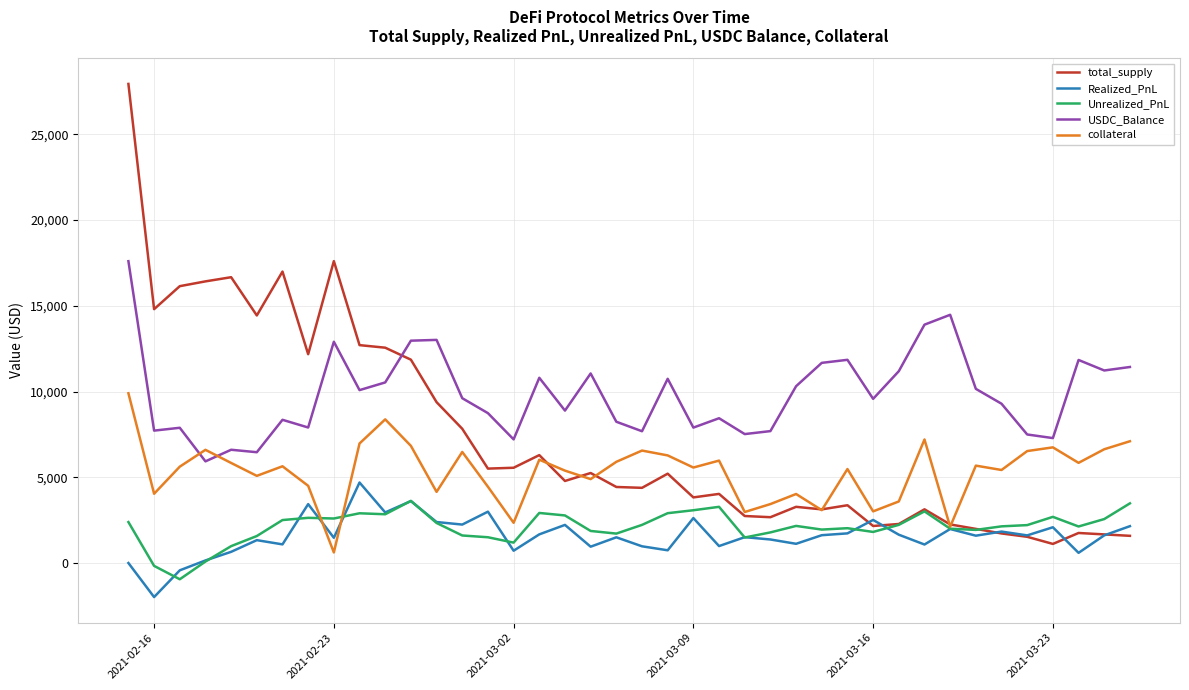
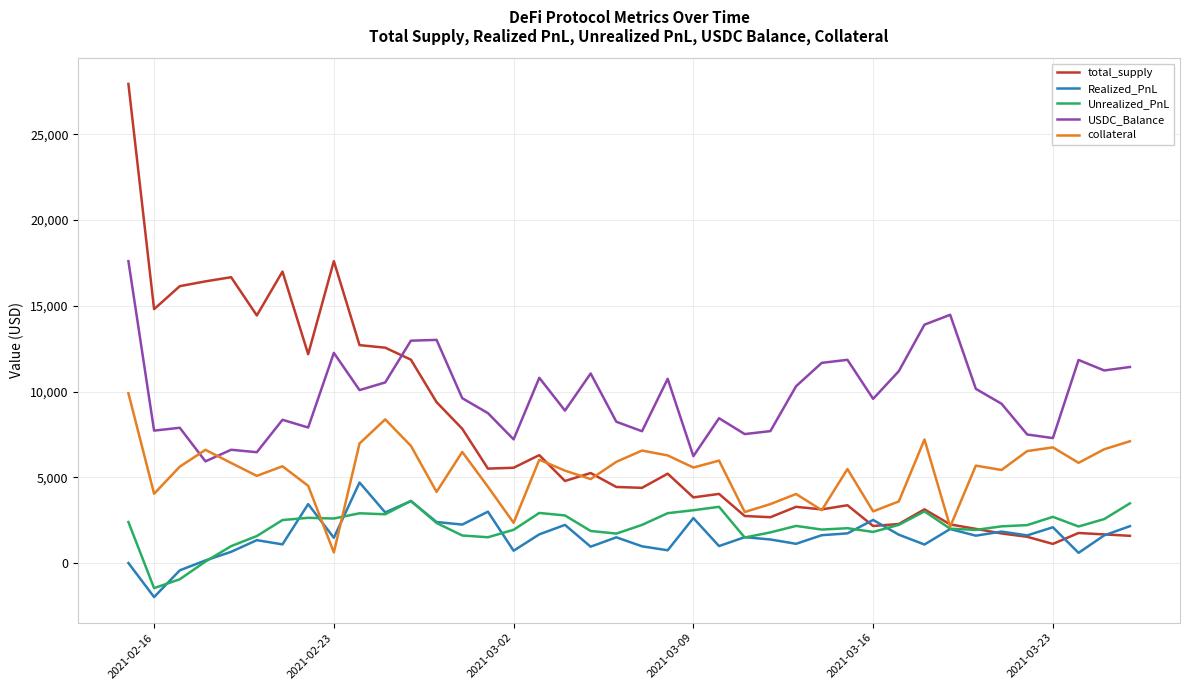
Unrealized_PnL, 2021-02-16: -200 -> -1,500
USDC_Balance, 2021-02-23: 12,900 -> 12,300
Unrealized_PnL, 2021-03-02: 1,200 -> 1,900
USDC_Balance, 2021-03-09: 7,900 -> 6,200
